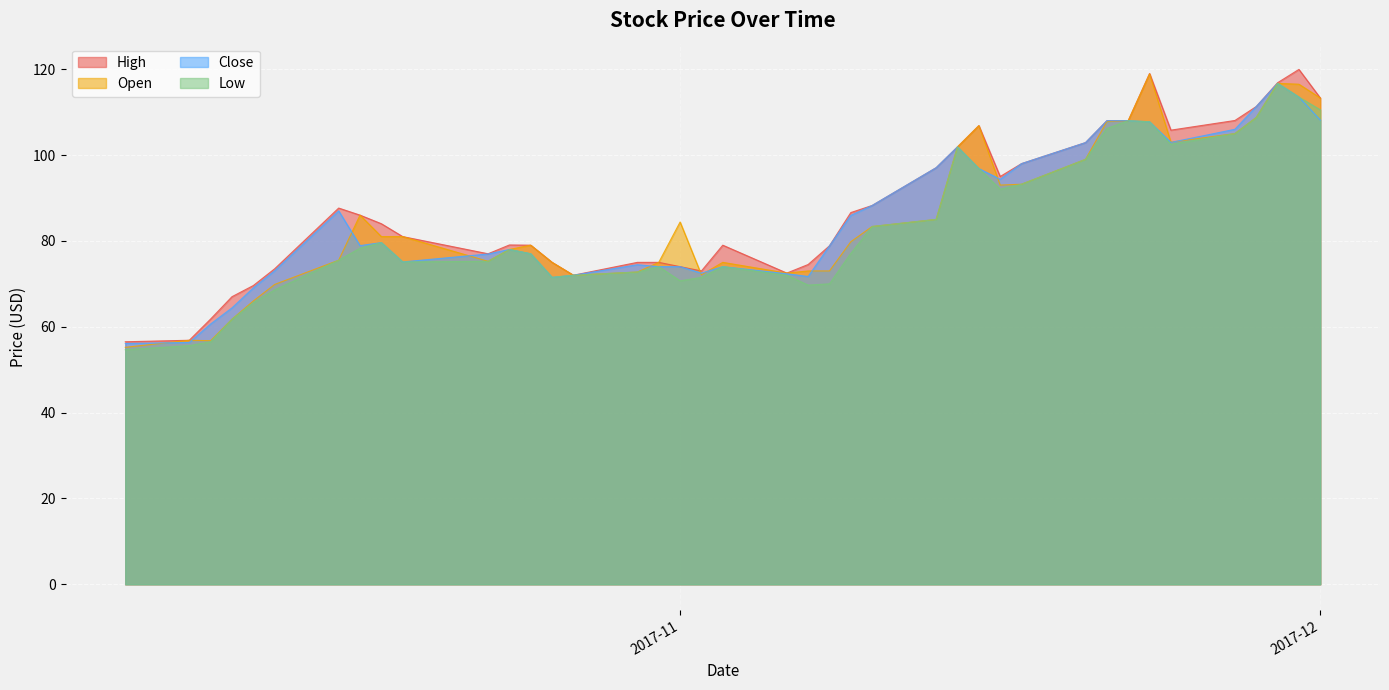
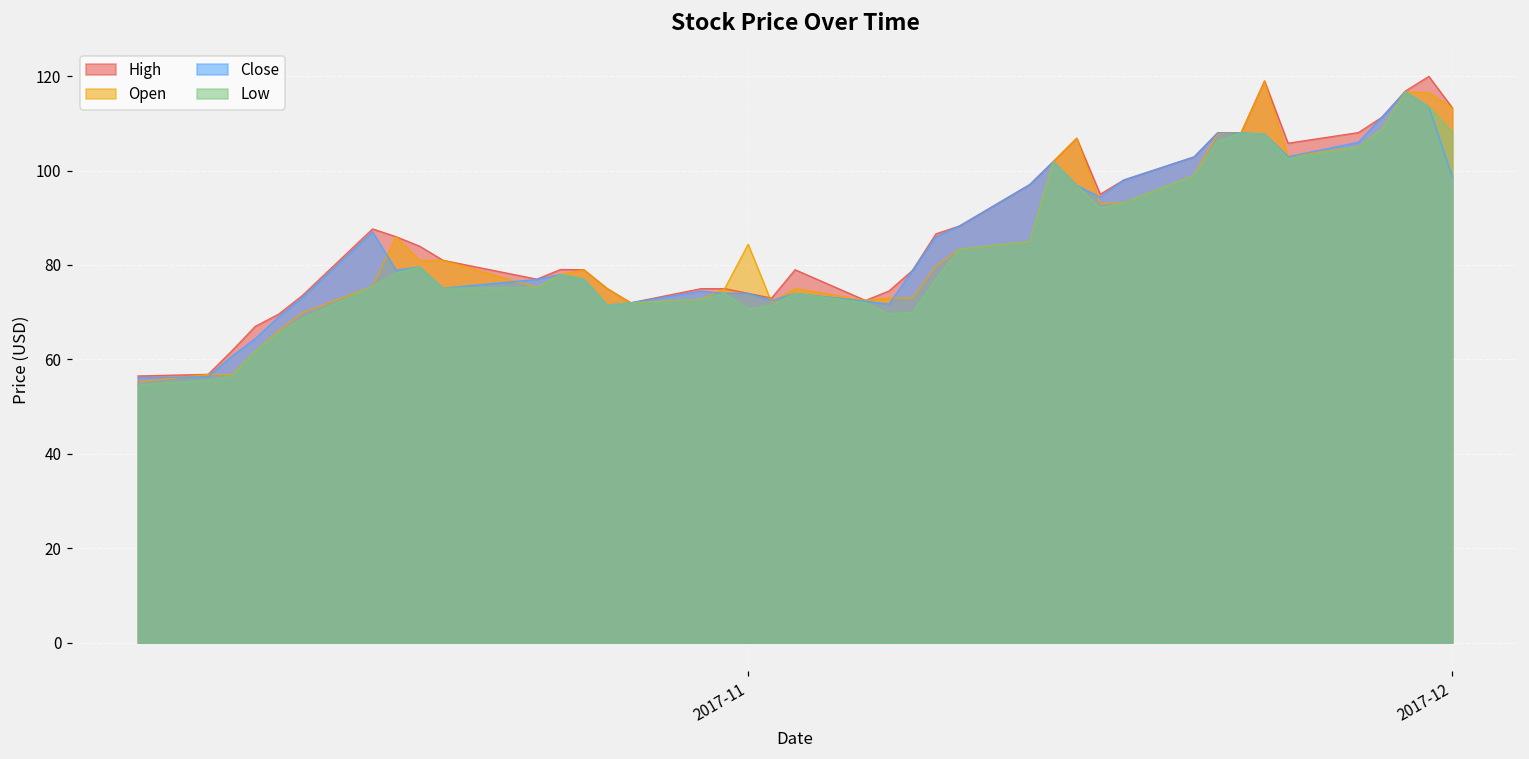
Close, 2017-12: 108 -> 99
Low, 2017-12: 111 -> 108
